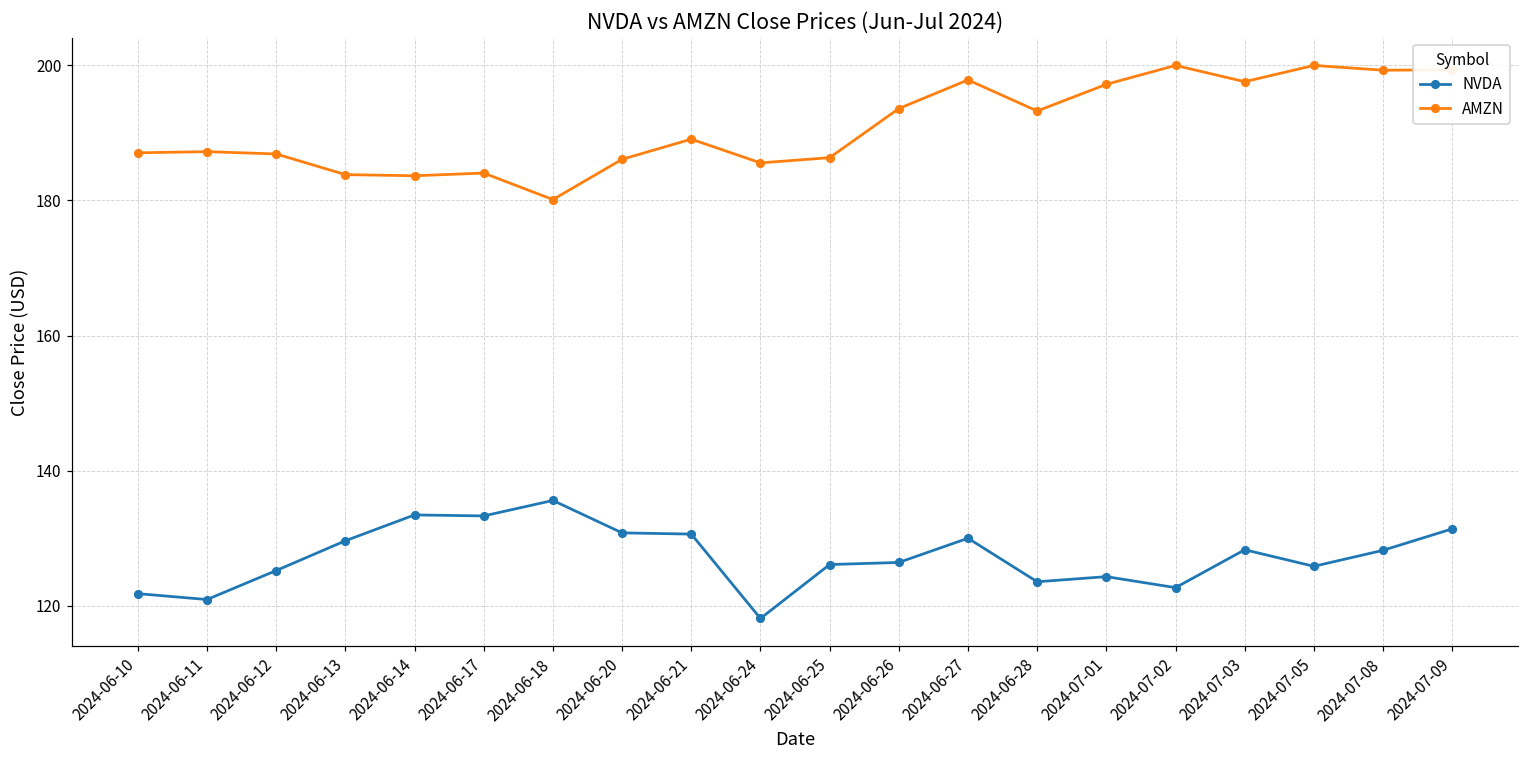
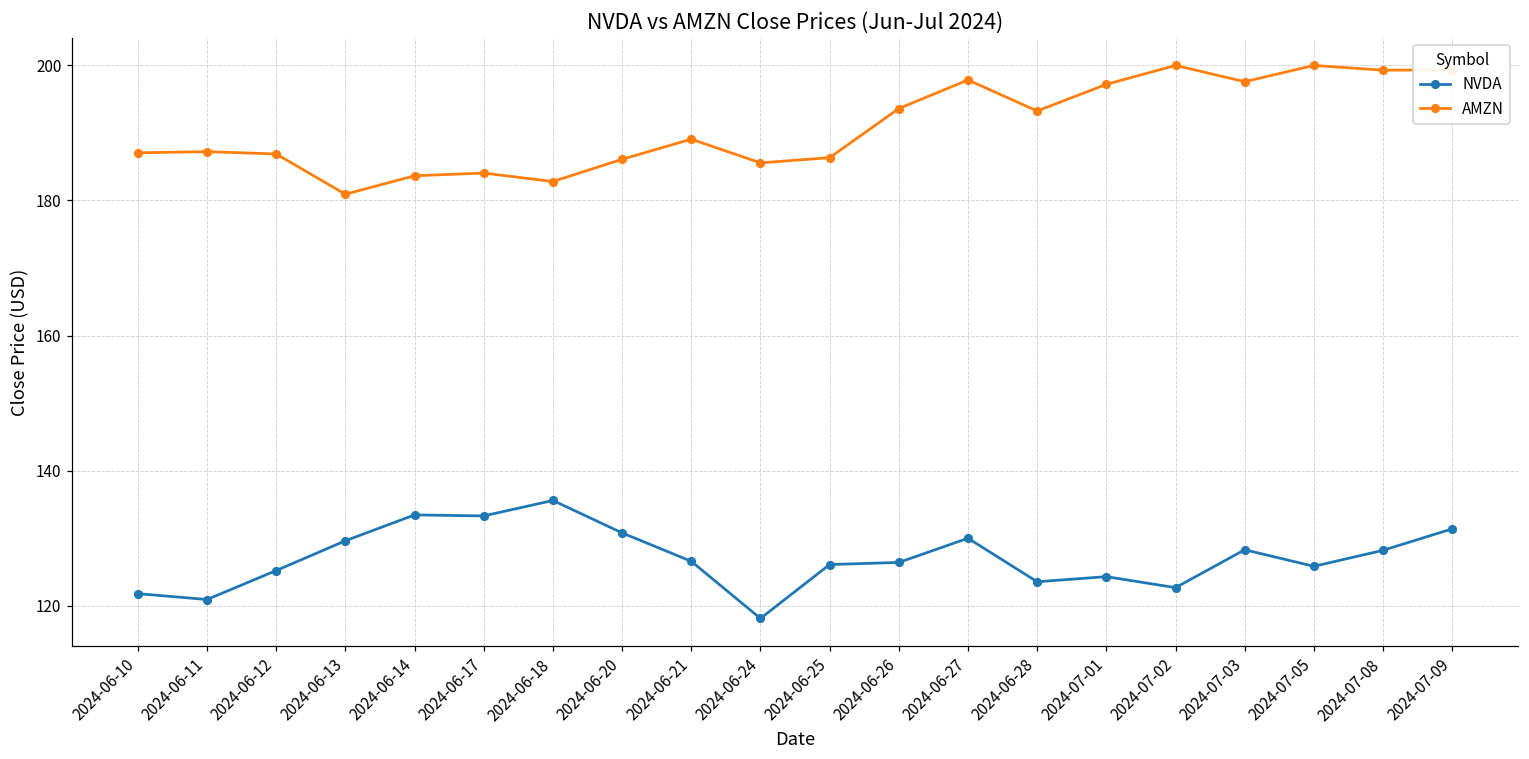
AMZN, 2024-06-13: 184 -> 181
AMZN, 2024-06-18: 180 -> 183
NVDA, 2024-06-21: 131 -> 127
